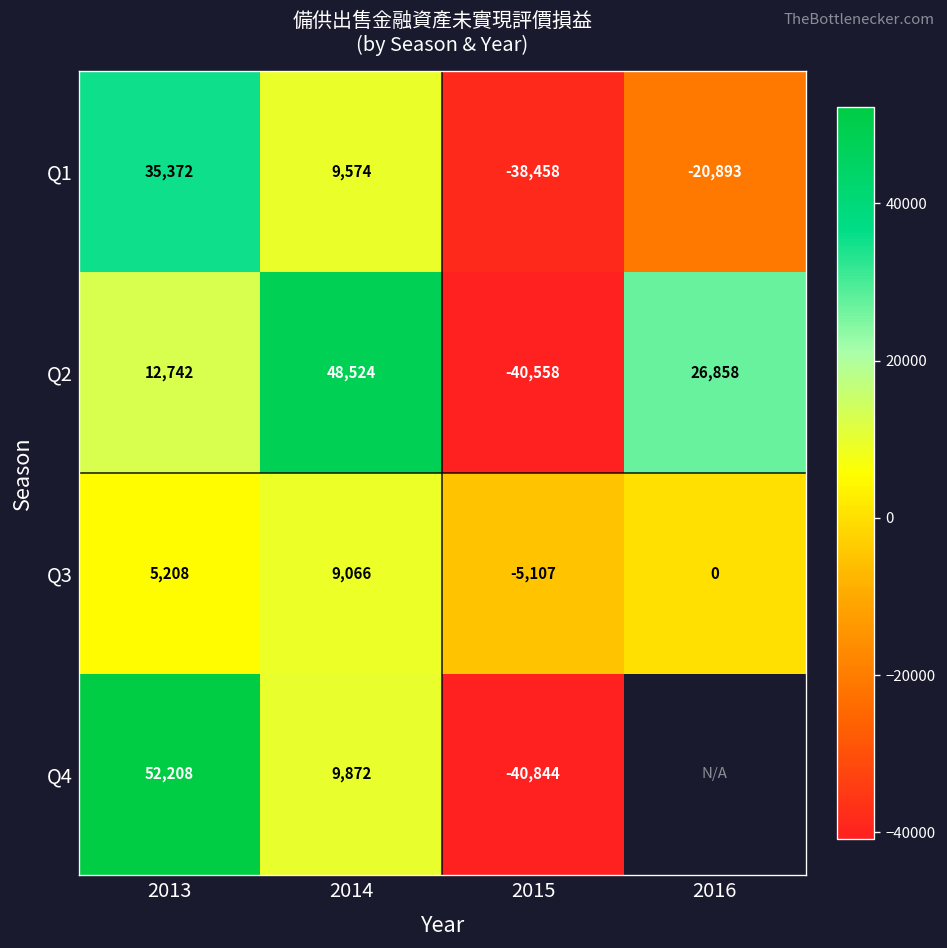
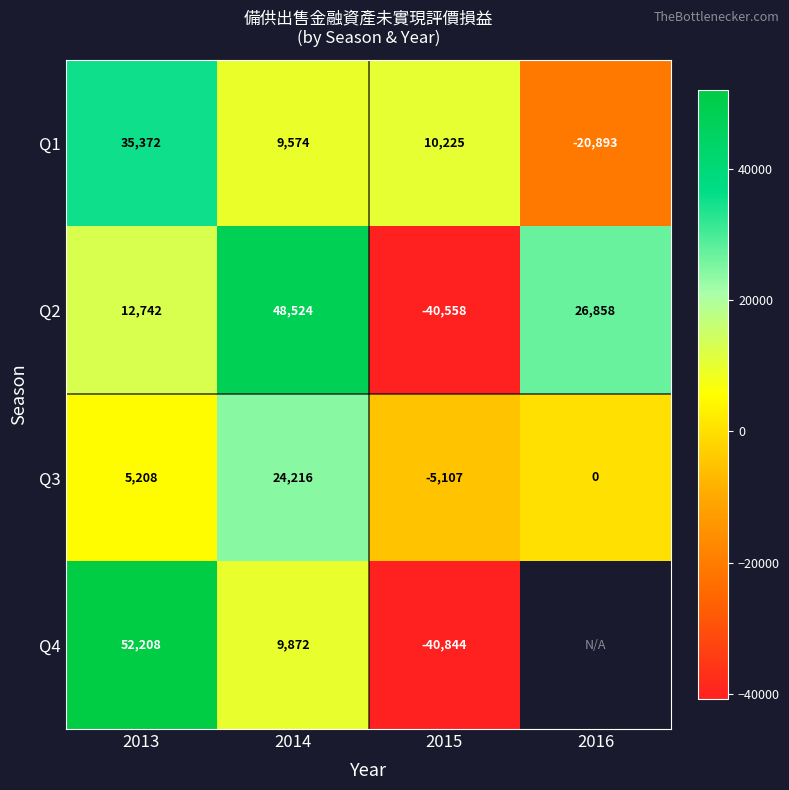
Q1, 2015: -38,458 -> 10,225
Q3, 2014: 9,066 -> 24,216
